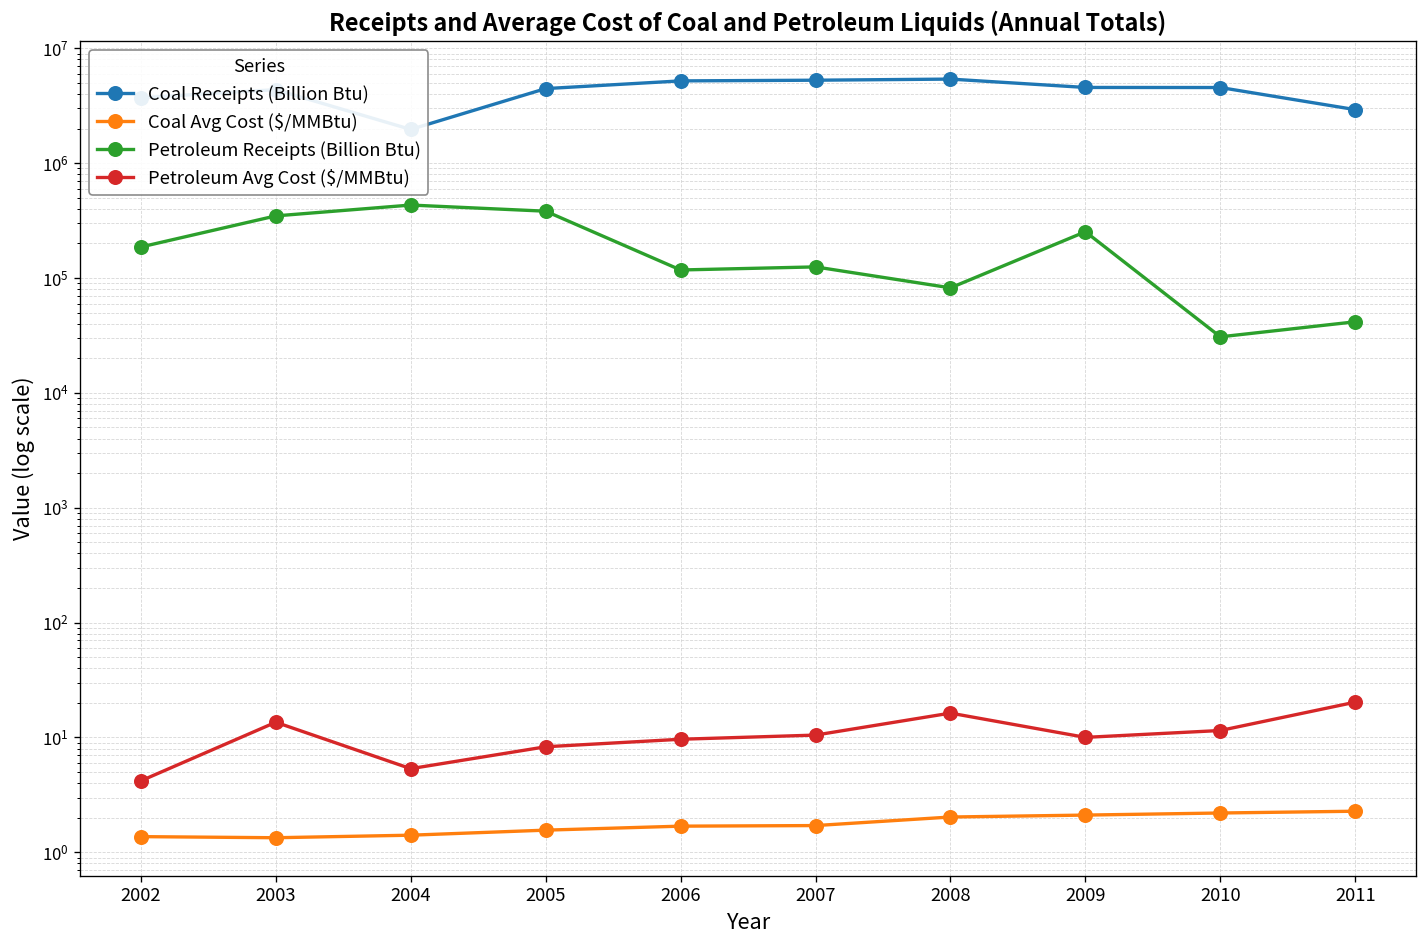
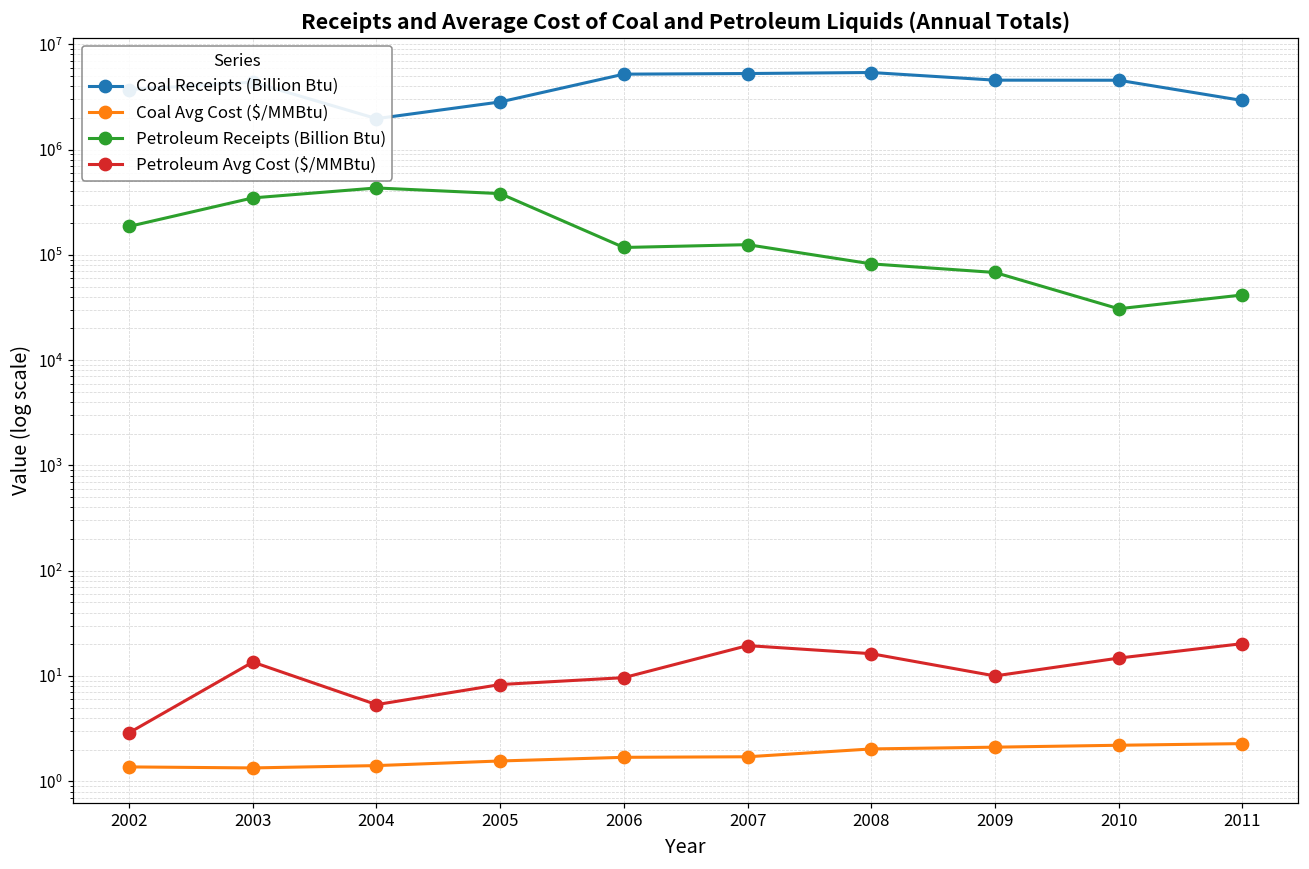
Petroleum Avg Cost ($/MMBtu), 2002: 4 -> 2.9
Coal Receipts (Billion Btu), 2005: 4000000 -> 2800000
Petroleum Avg Cost ($/MMBtu), 2007: 10 -> 19
Petroleum Receipts (Billion Btu), 2009: 250000 -> 70000
Petroleum Avg Cost ($/MMBtu), 2010: 12 -> 15
